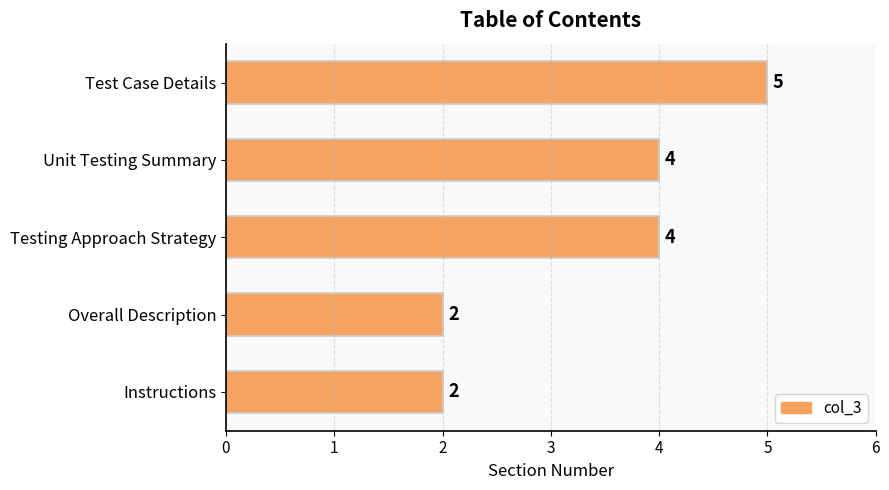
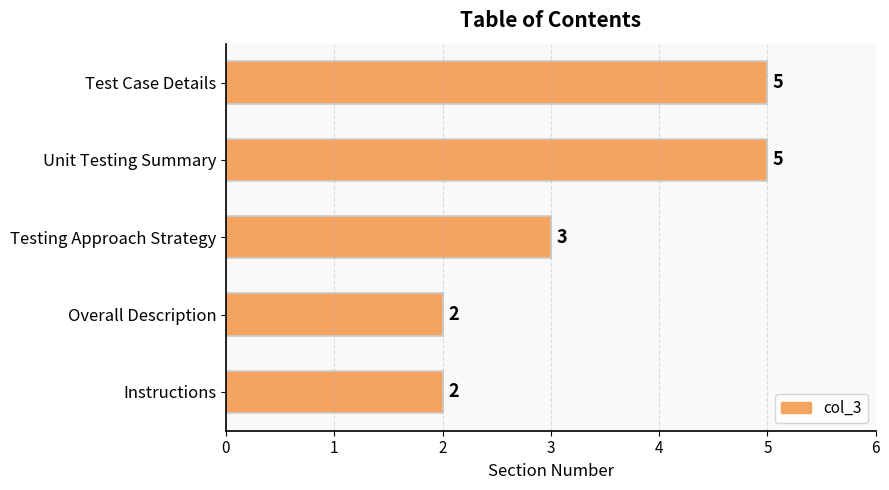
Unit Testing Summary: 4 -> 5
Testing Approach Strategy: 4 -> 3
